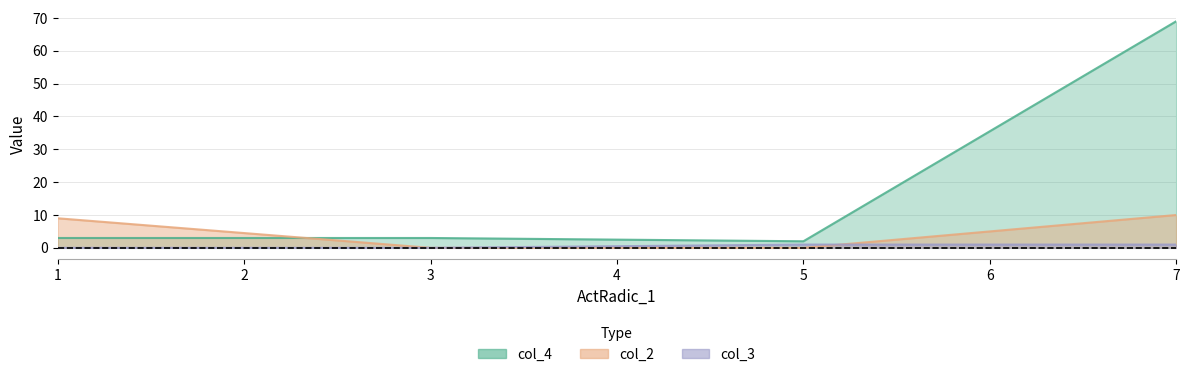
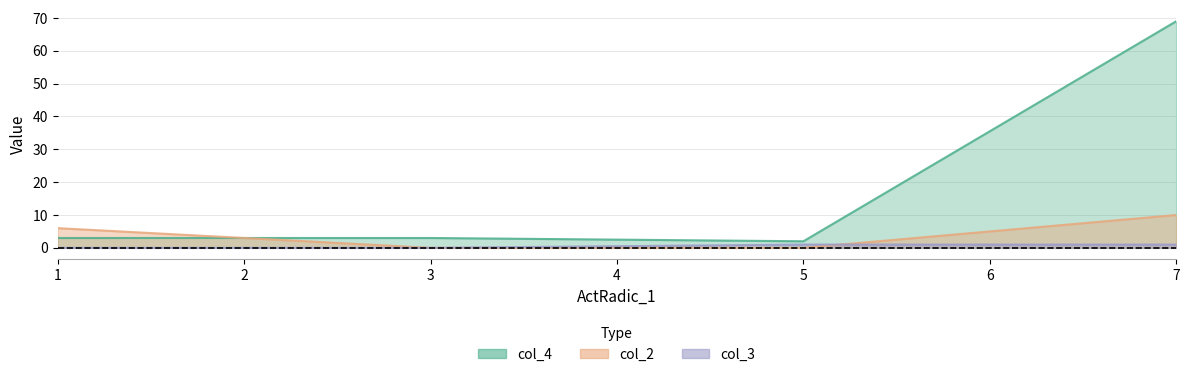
col_2, 1: 9 -> 6
